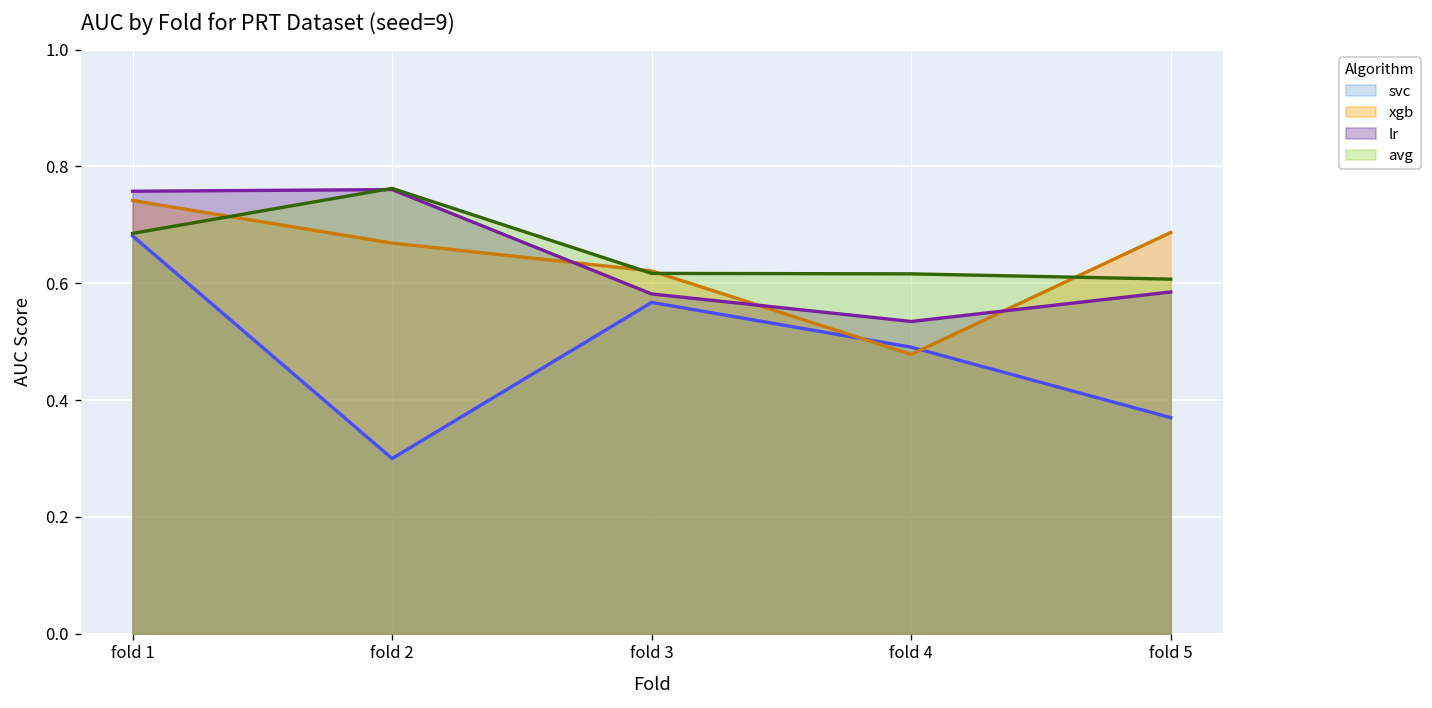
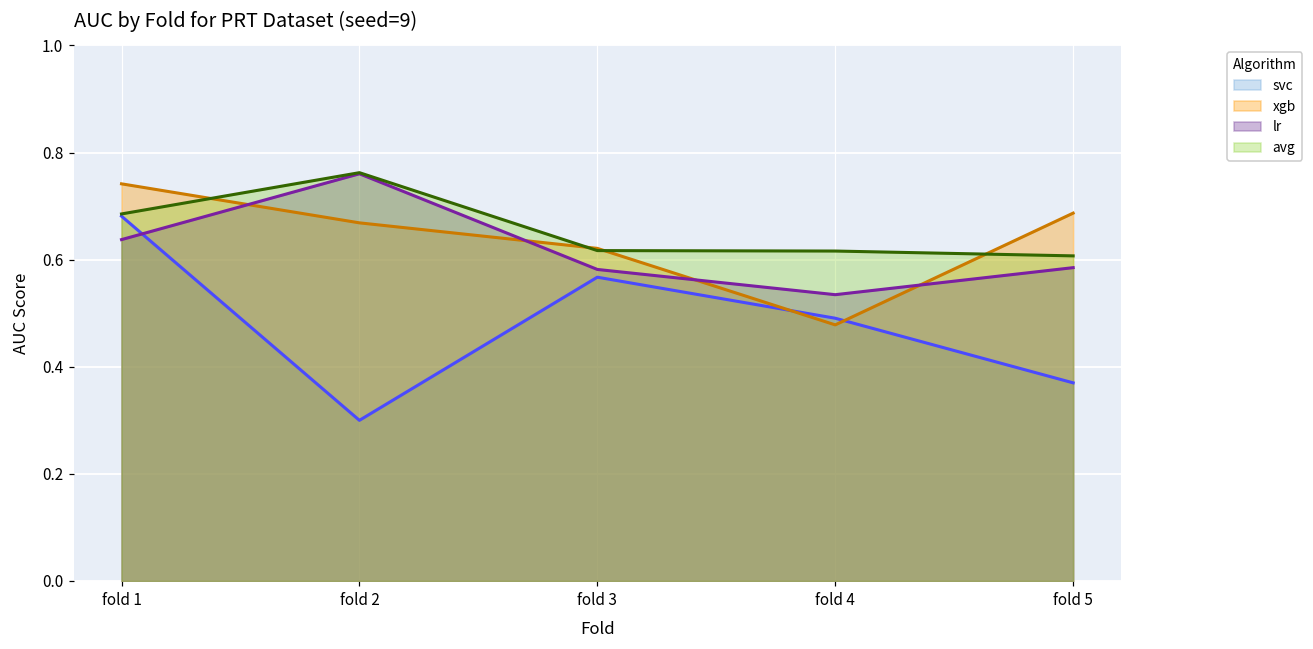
lr, fold 1: 0.76 -> 0.64
